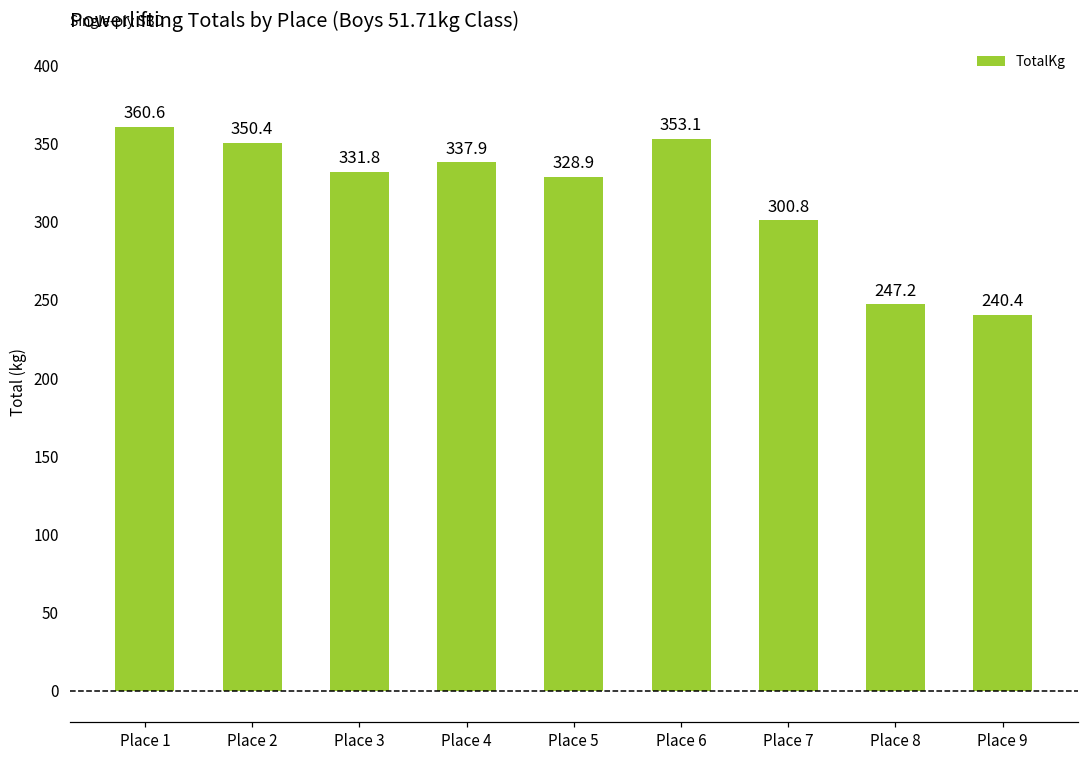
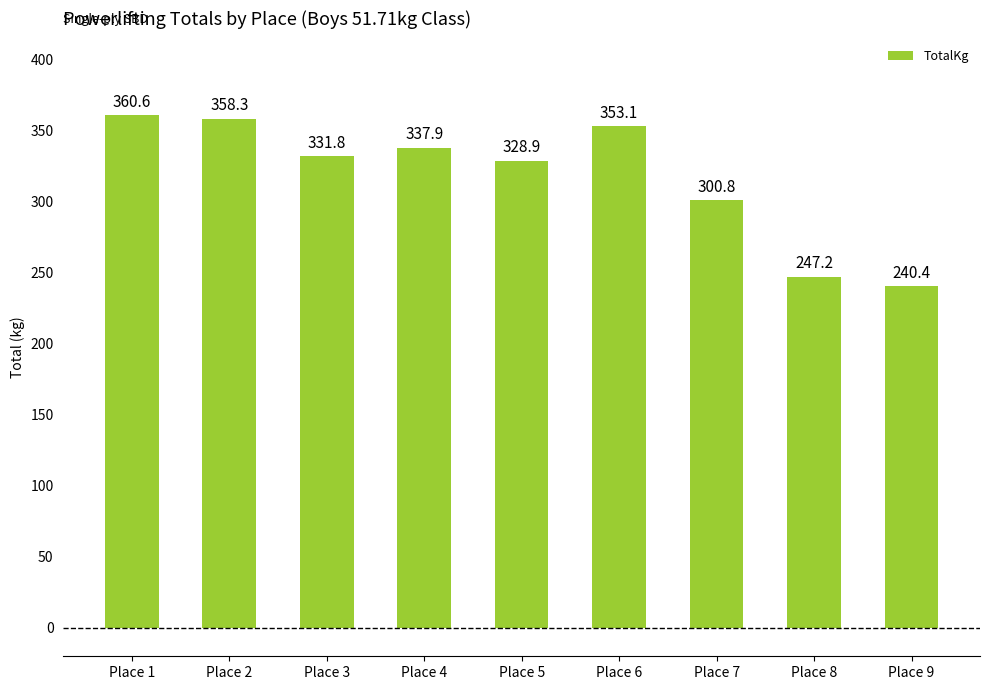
Place 2: 350.4 -> 358.3
